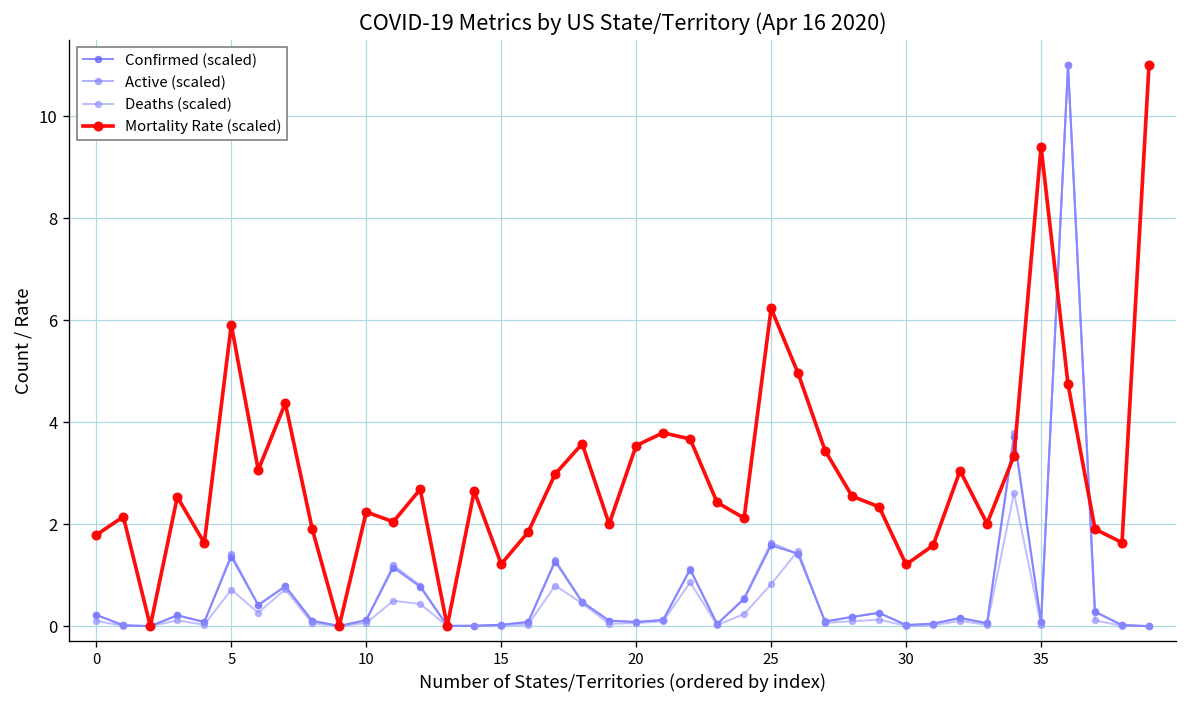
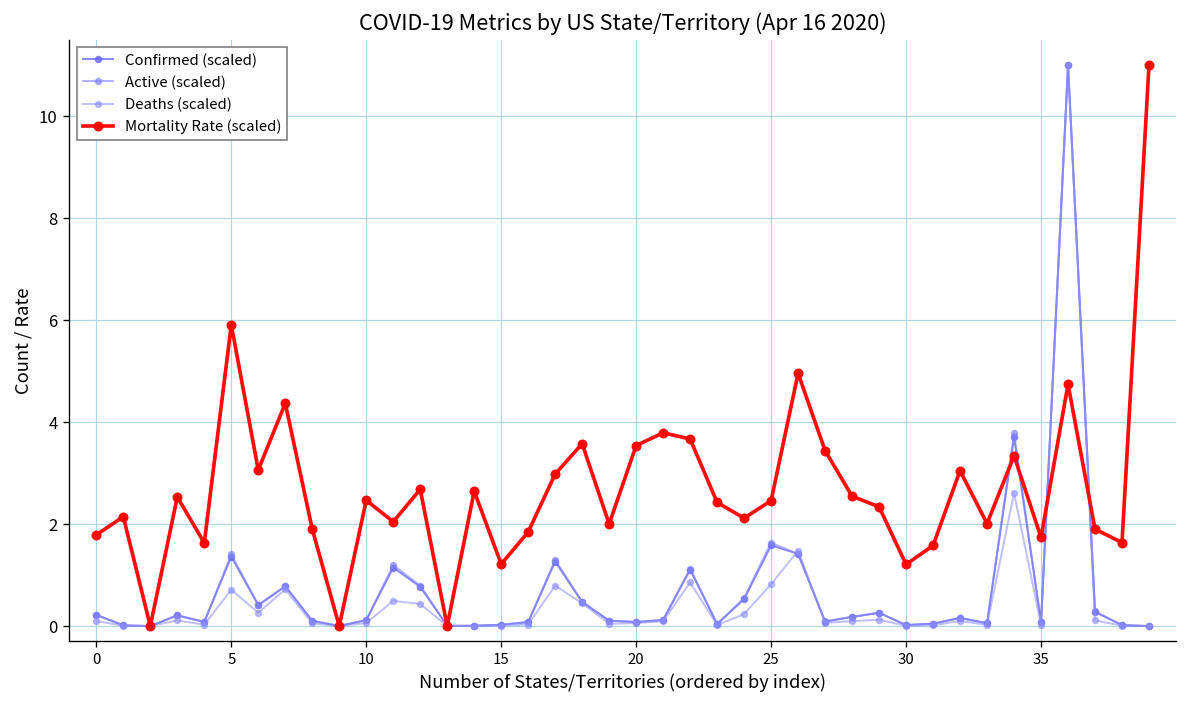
Mortality Rate (scaled), 10: 2.2 -> 2.5
Mortality Rate (scaled), 25: 6.2 -> 2.5
Mortality Rate (scaled), 35: 9.4 -> 1.7
